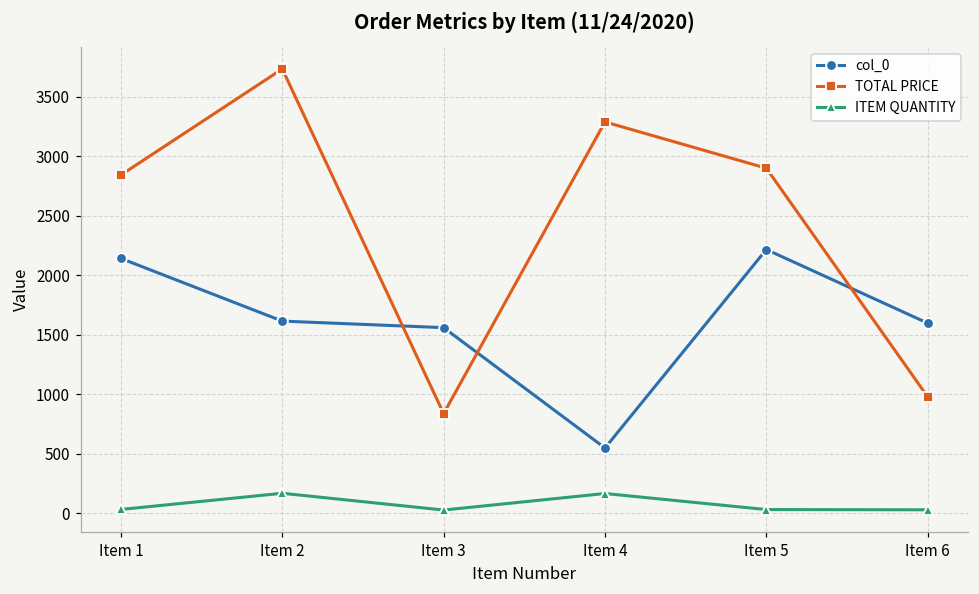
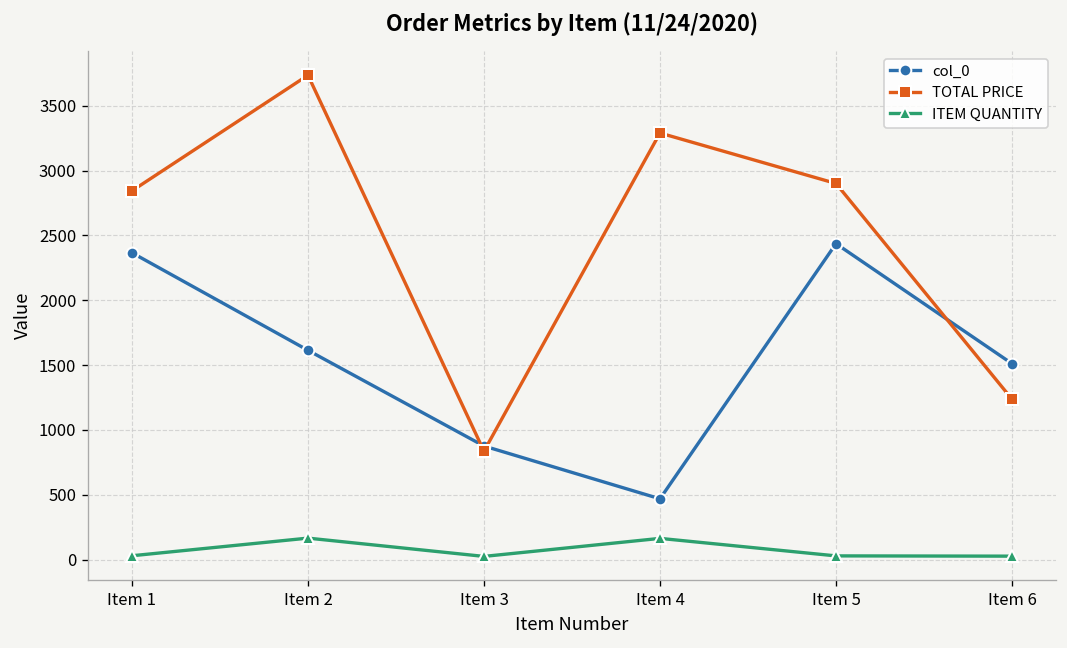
col_0, Item 1: 2140 -> 2370
col_0, Item 3: 1560 -> 880
col_0, Item 4: 550 -> 470
col_0, Item 5: 2220 -> 2440
col_0, Item 6: 1600 -> 1510
TOTAL PRICE, Item 6: 980 -> 1240
